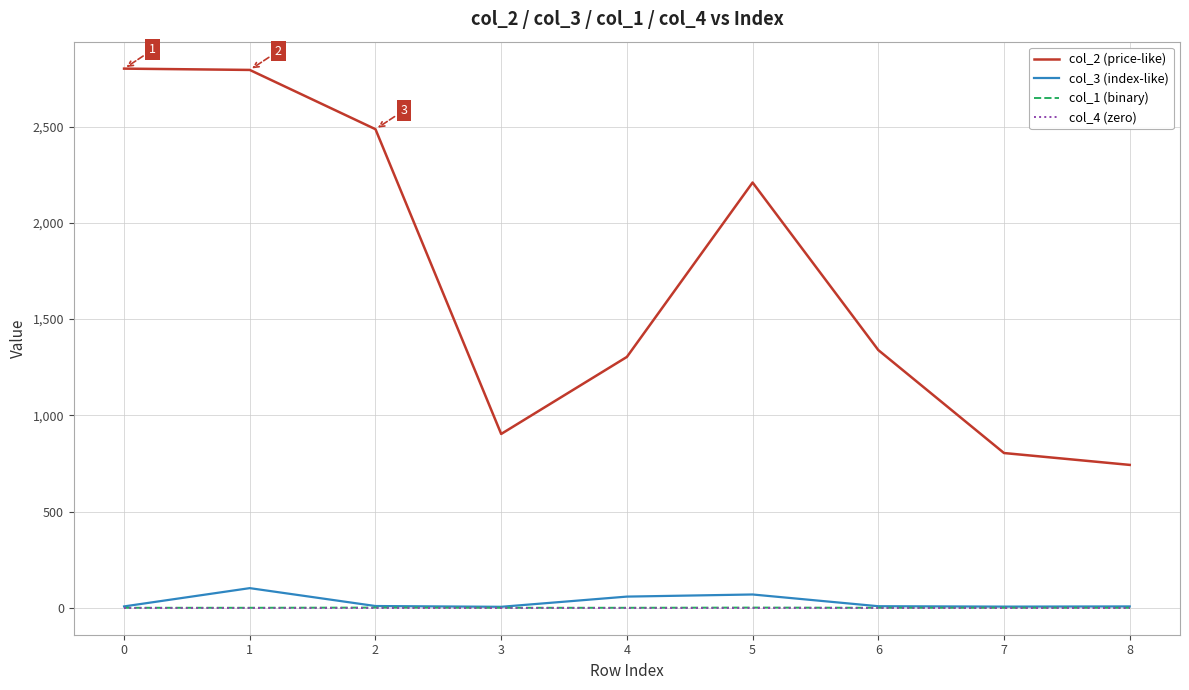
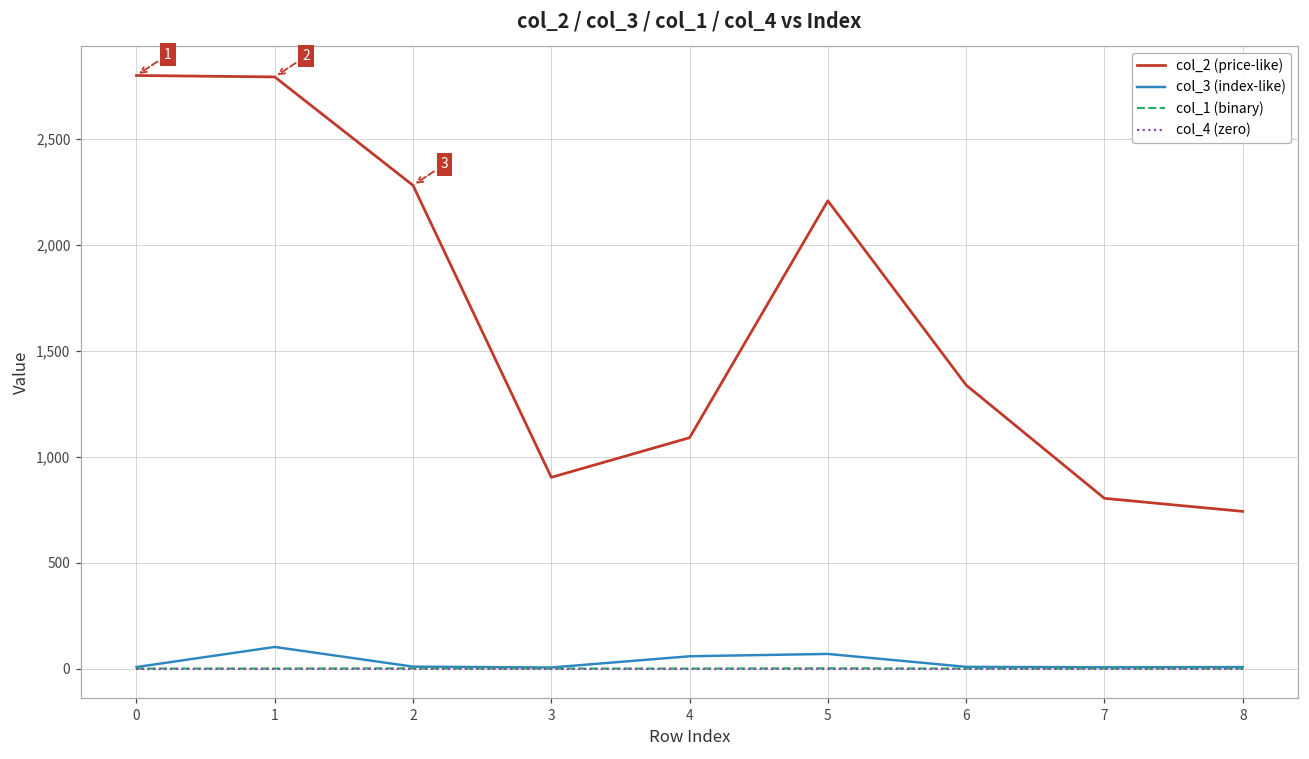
col_2 (price-like), 2: 2,490 -> 2,280
col_2 (price-like), 4: 1,300 -> 1,090
